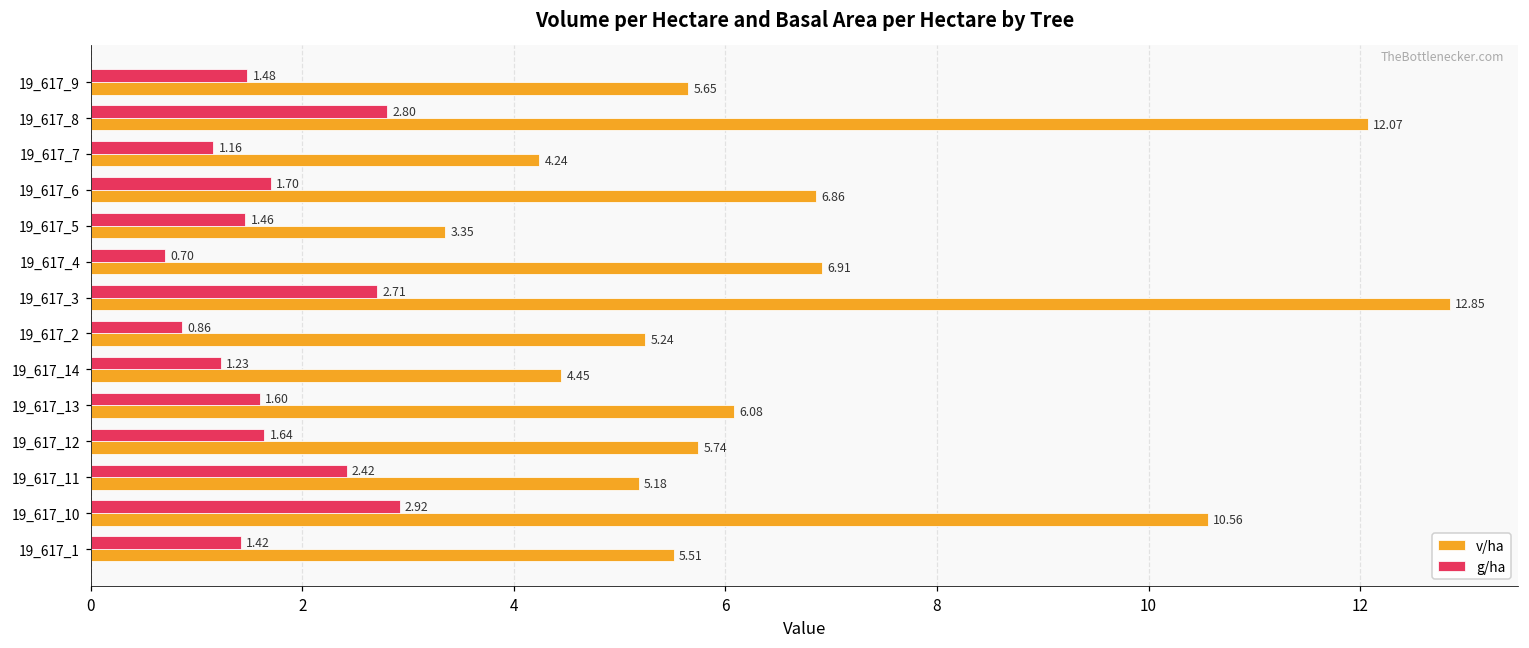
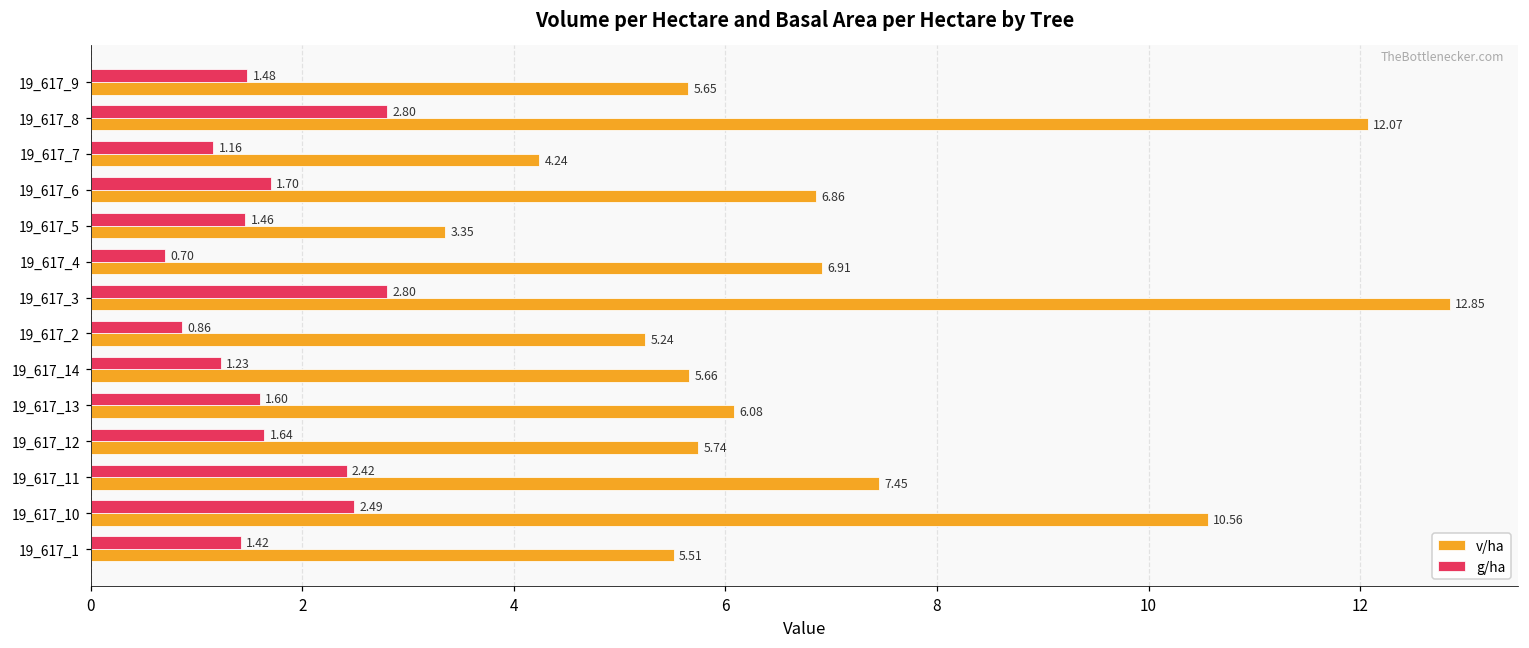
g/ha, 19_617_3: 2.71 -> 2.80
v/ha, 19_617_14: 4.45 -> 5.66
v/ha, 19_617_11: 5.18 -> 7.45
g/ha, 19_617_10: 2.92 -> 2.49
